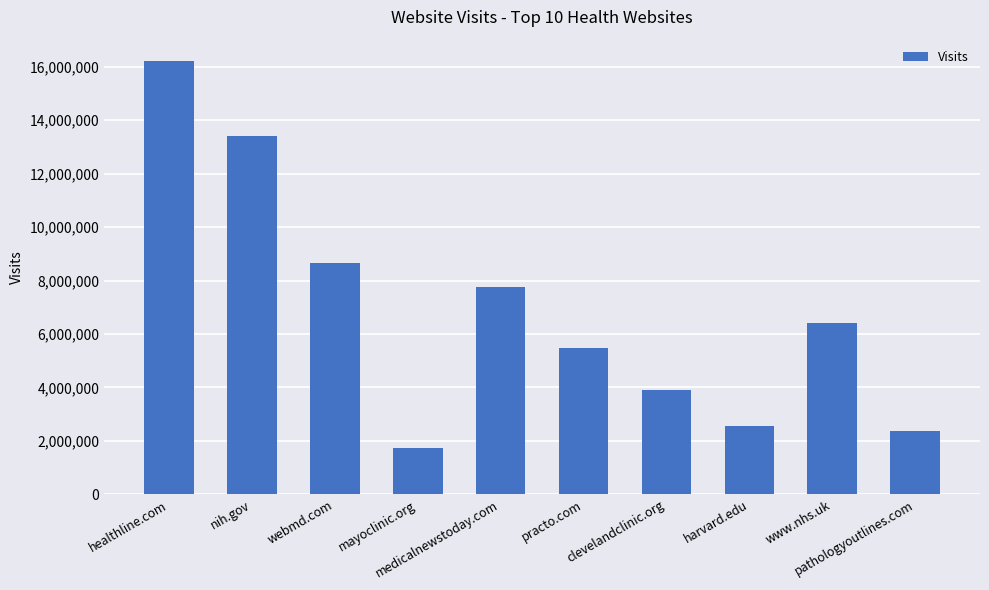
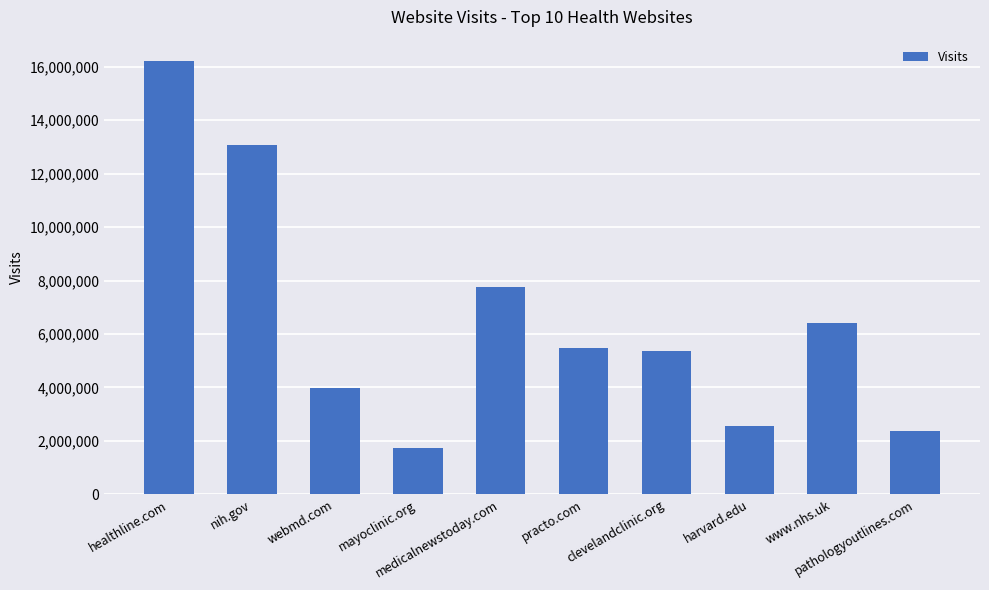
nih.gov: 13,400,000 -> 13,100,000
webmd.com: 8,700,000 -> 4,000,000
clevelandclinic.org: 3,900,000 -> 5,400,000
